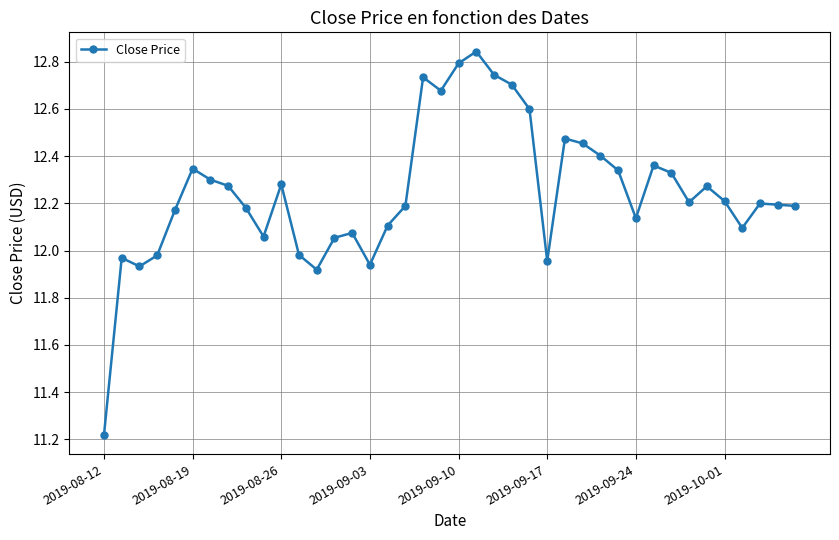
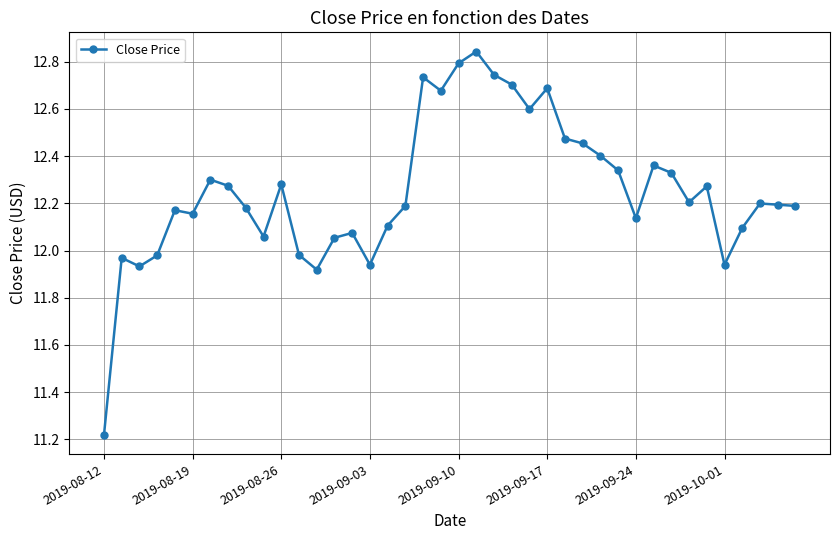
2019-08-19: 12.35 -> 12.16
2019-09-17: 11.96 -> 12.69
2019-10-01: 12.21 -> 11.94
